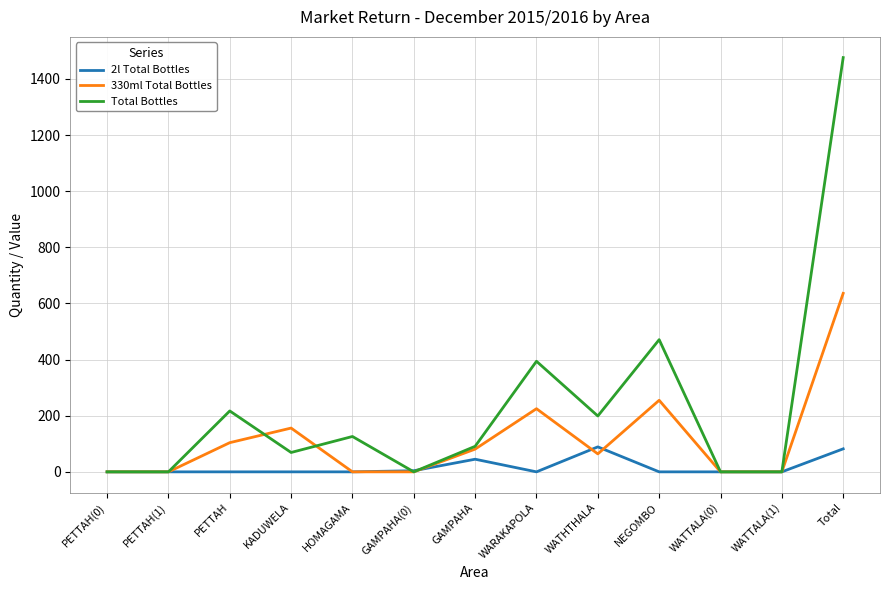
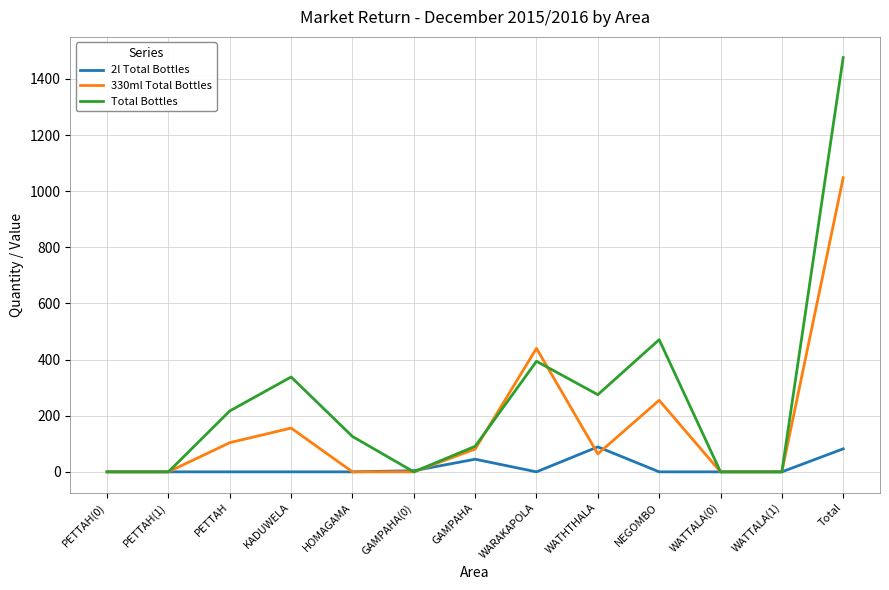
Total Bottles, KADUWELA: 70 -> 340
330ml Total Bottles, WARAKAPOLA: 230 -> 440
Total Bottles, WATHTHALA: 200 -> 280
330ml Total Bottles, Total: 640 -> 1050
